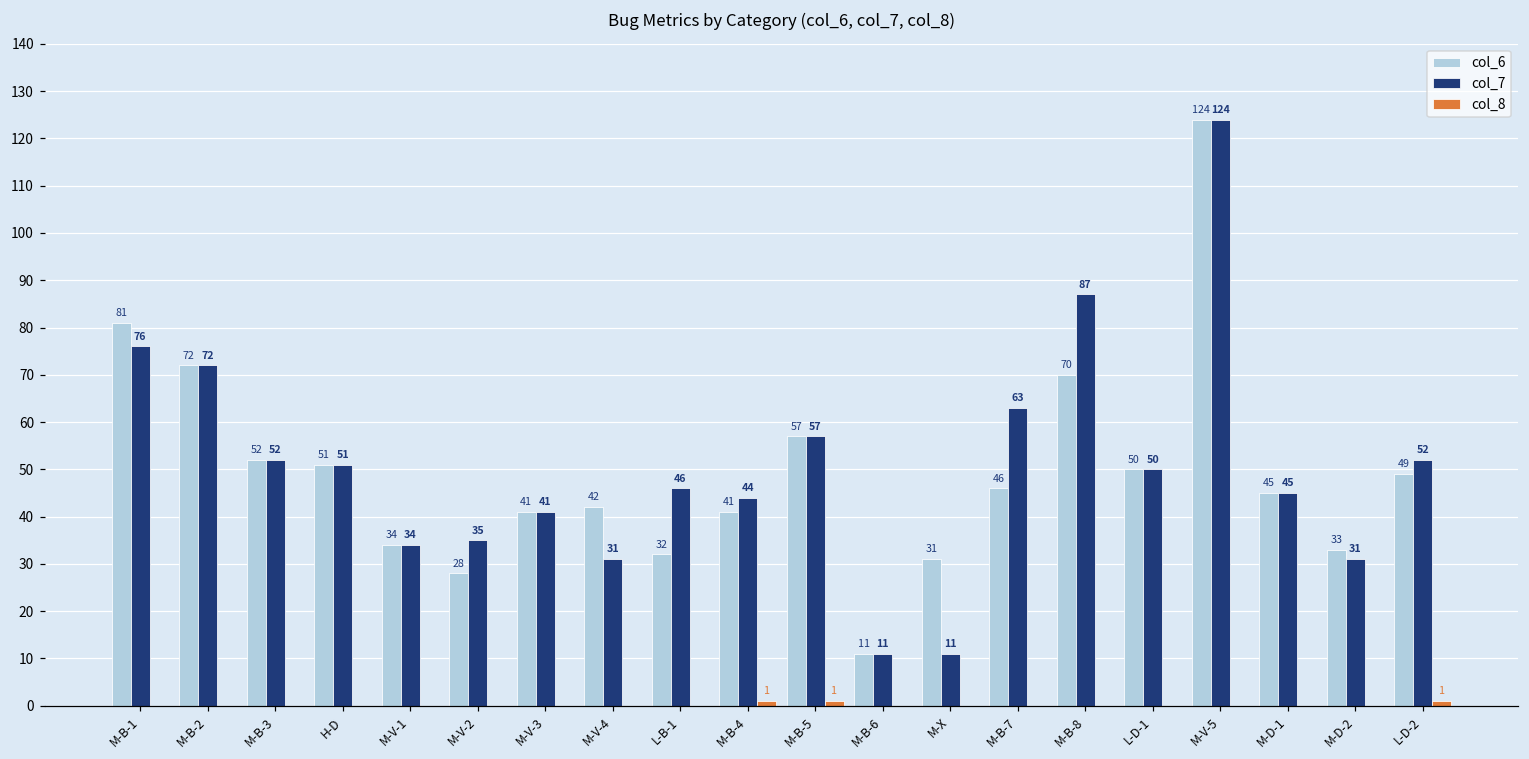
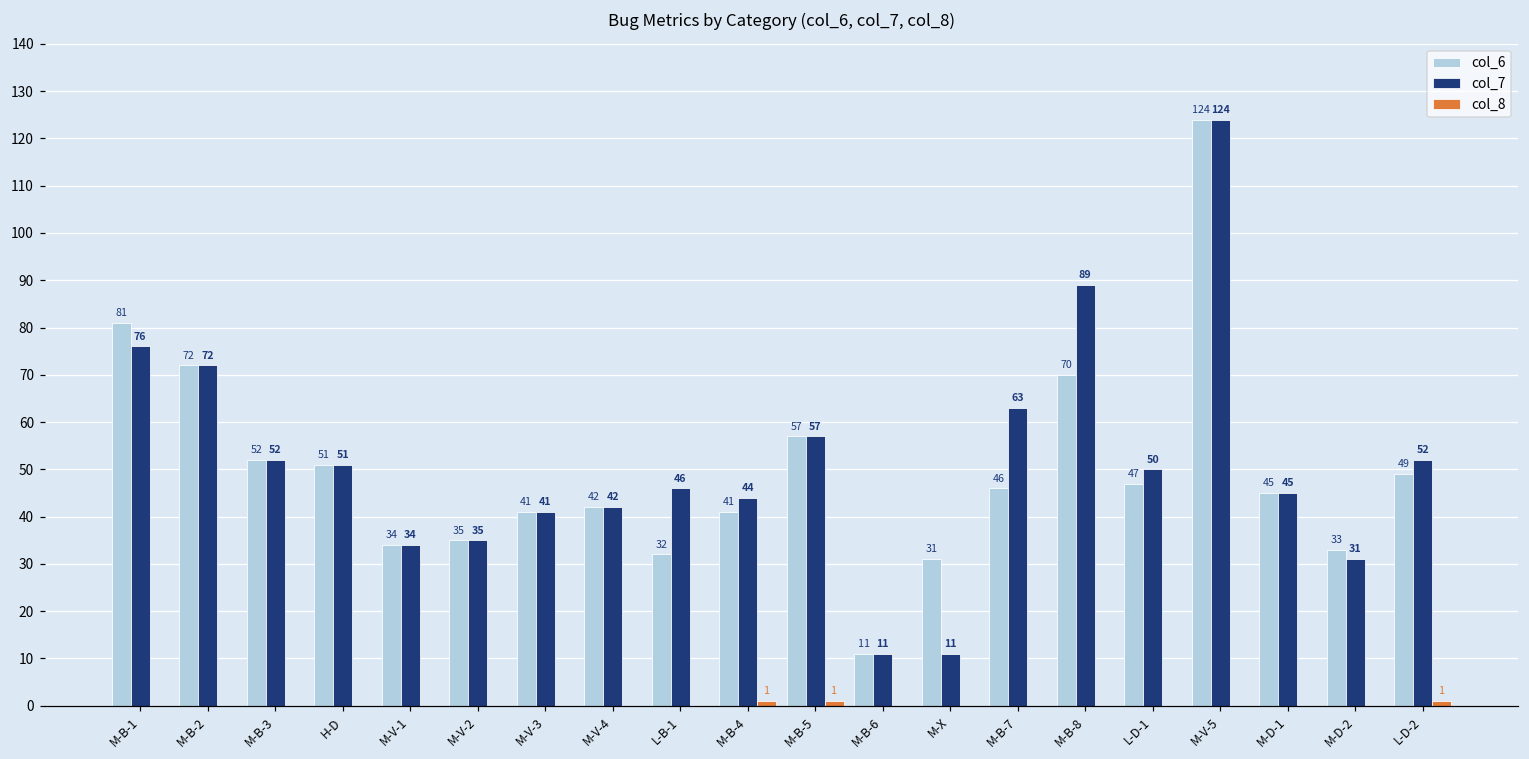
col_6, M-V-2: 28 -> 35
col_7, M-V-4: 31 -> 42
col_7, M-B-8: 87 -> 89
col_6, L-D-1: 50 -> 47
